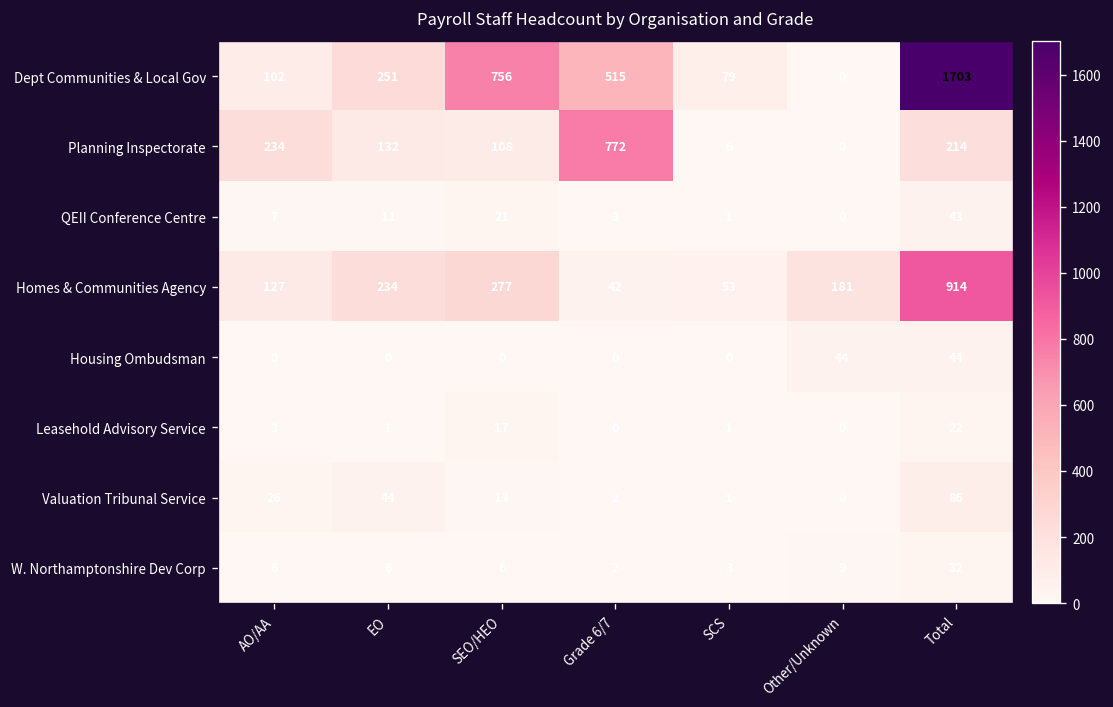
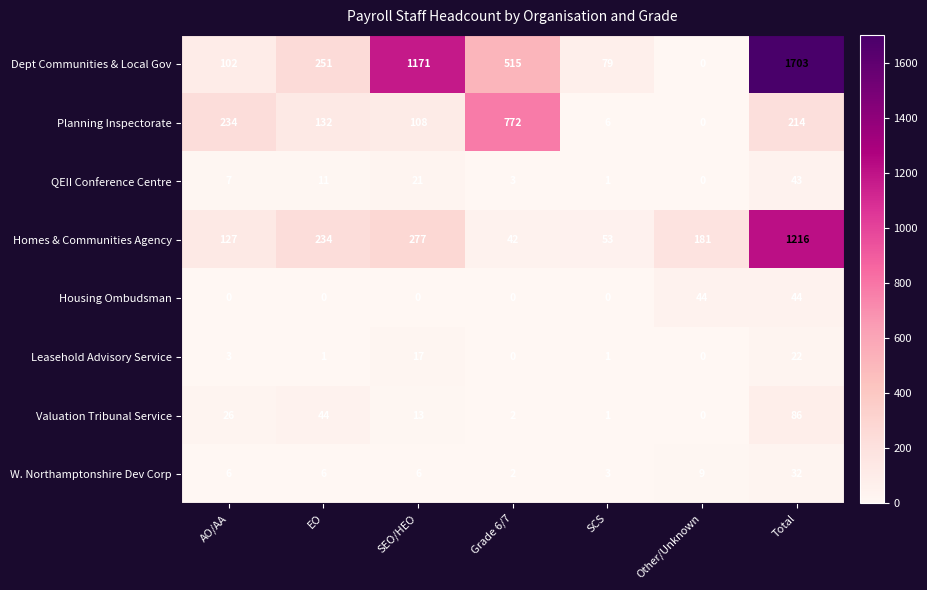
Dept Communities & Local Gov, SEO/HEO: 756 -> 1171
Homes & Communities Agency, Total: 914 -> 1216
